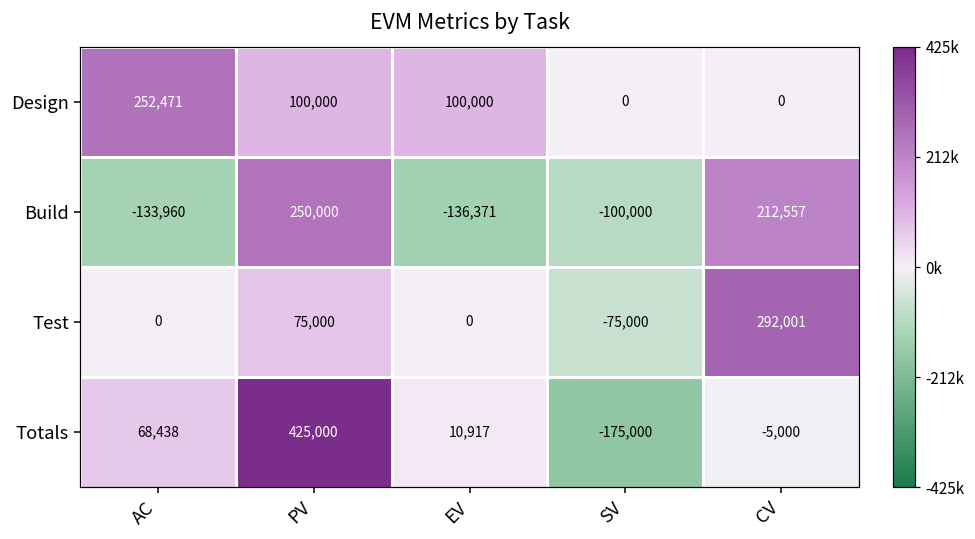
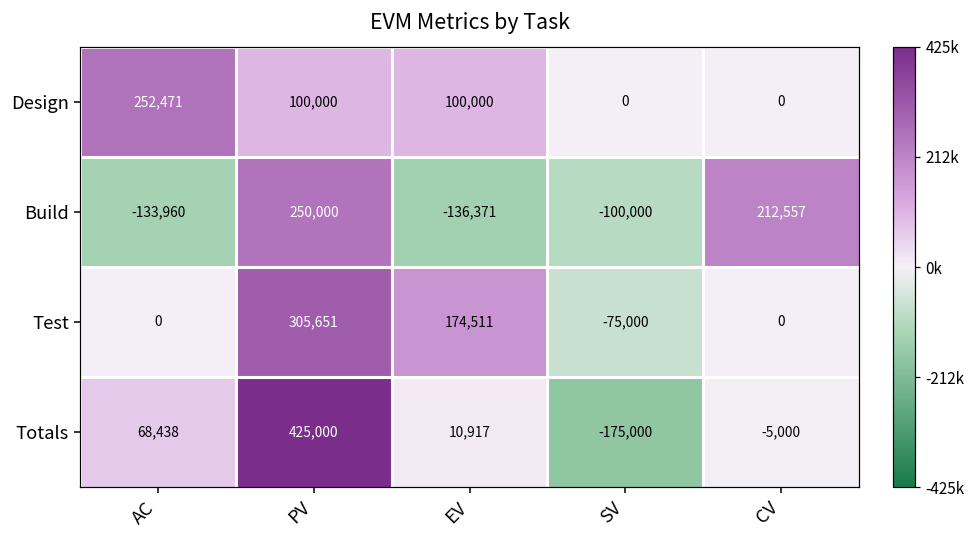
Test, PV: 75,000 -> 305,651
Test, EV: 0 -> 174,511
Test, CV: 292,001 -> 0
